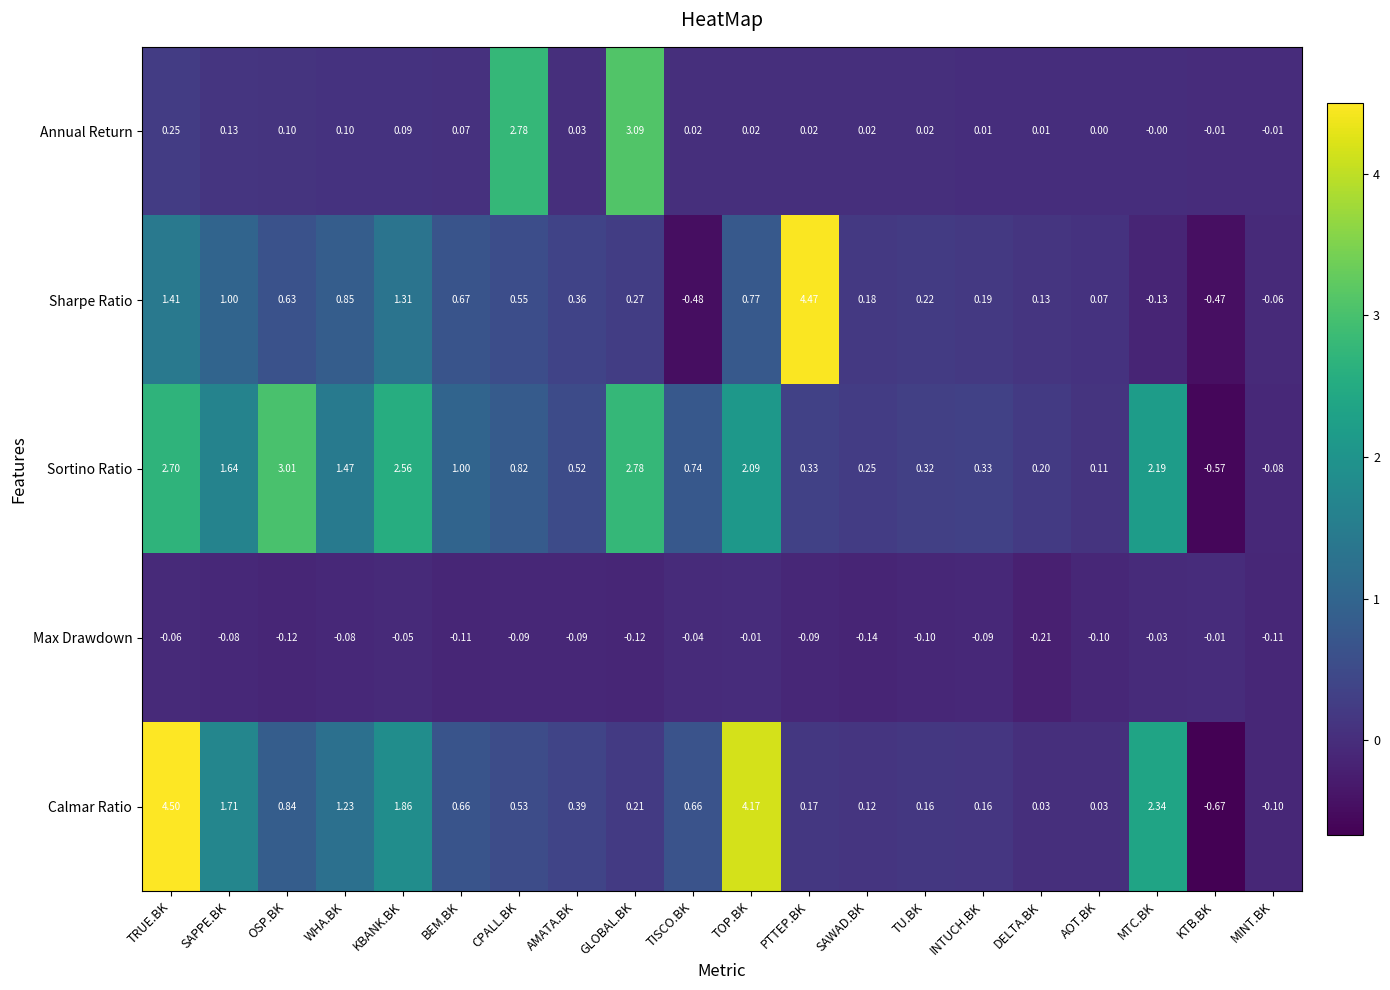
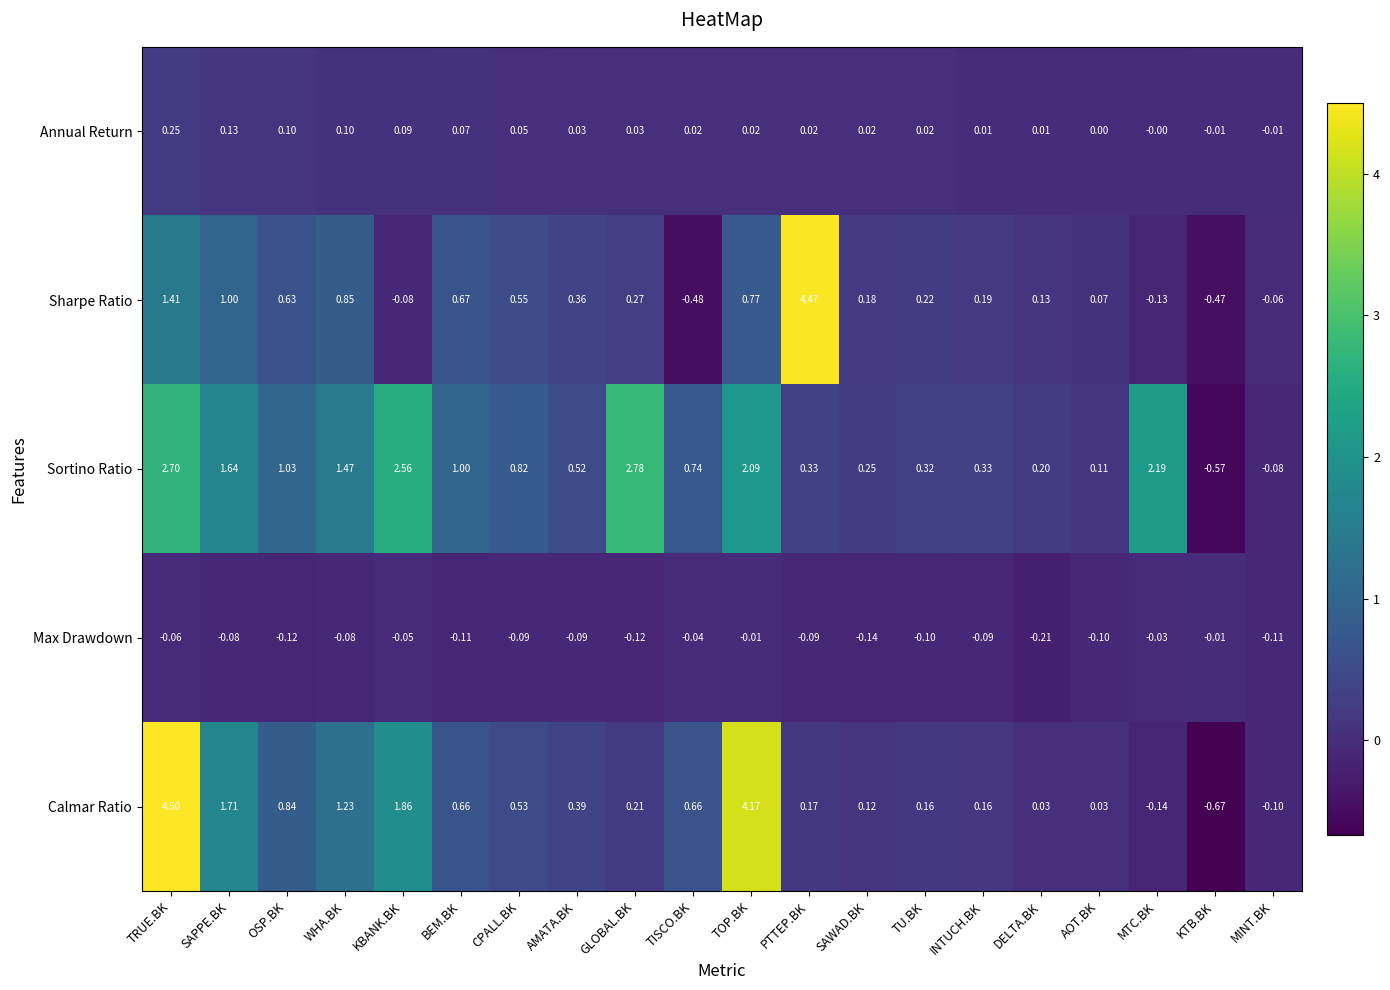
Annual Return, CPALL.BK: 2.78 -> 0.05
Annual Return, GLOBAL.BK: 3.09 -> 0.03
Sharpe Ratio, KBANK.BK: 1.31 -> -0.08
Sortino Ratio, OSP.BK: 3.01 -> 1.03
Calmar Ratio, MTC.BK: 2.34 -> -0.14
